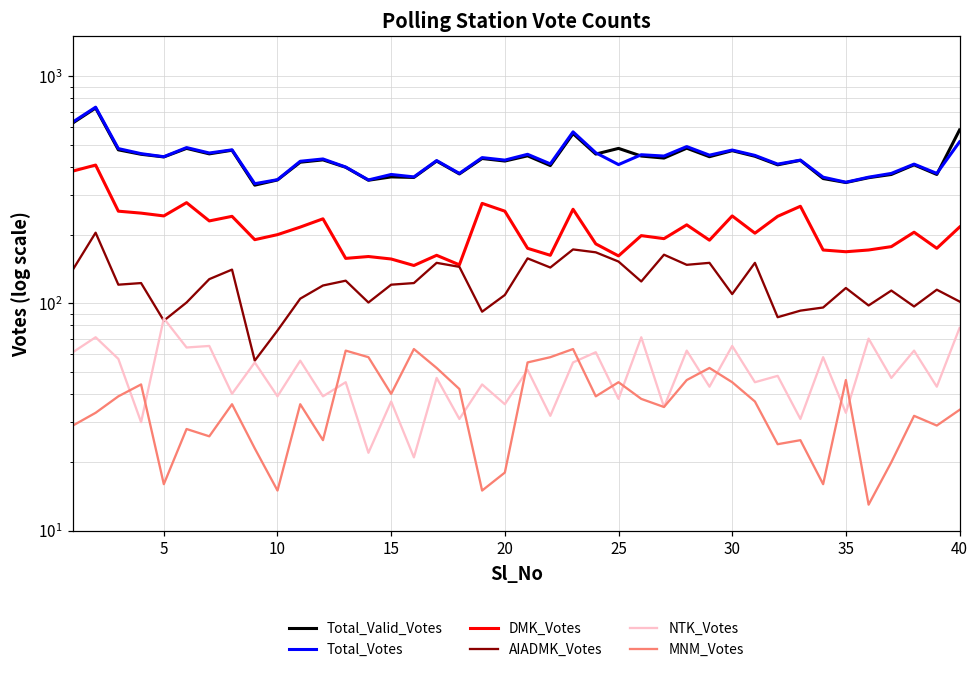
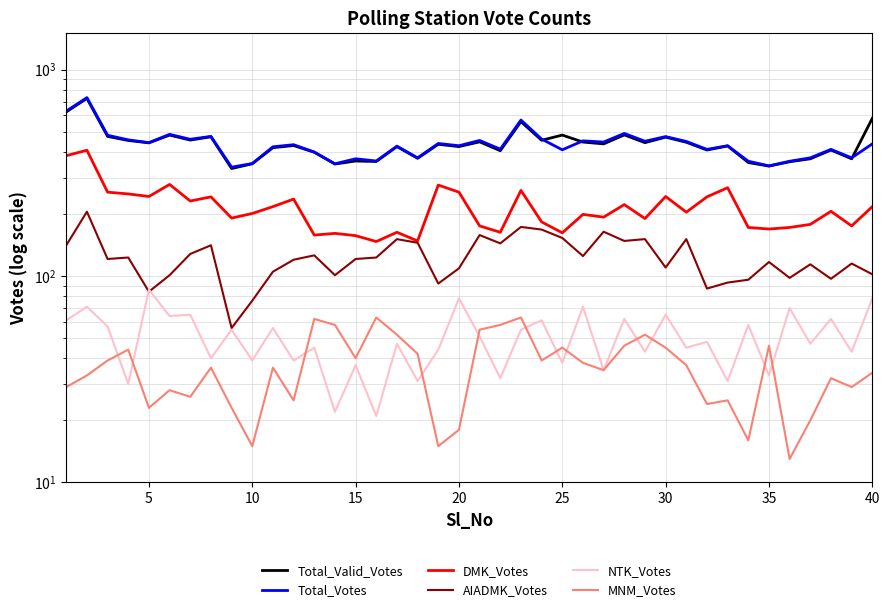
MNM_Votes, 5: 16 -> 23
NTK_Votes, 20: 36 -> 78
Total_Votes, 40: 520 -> 440
